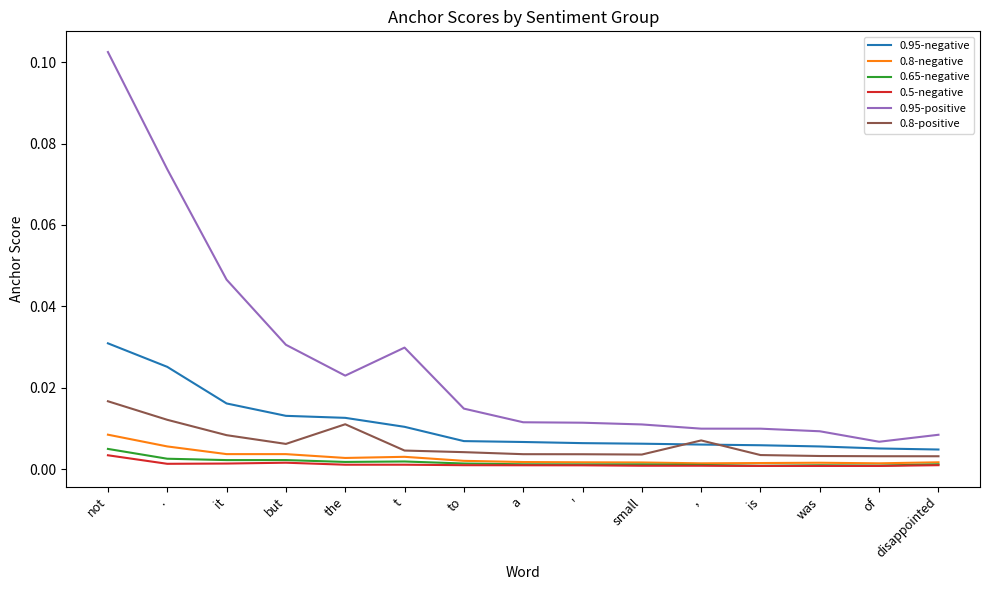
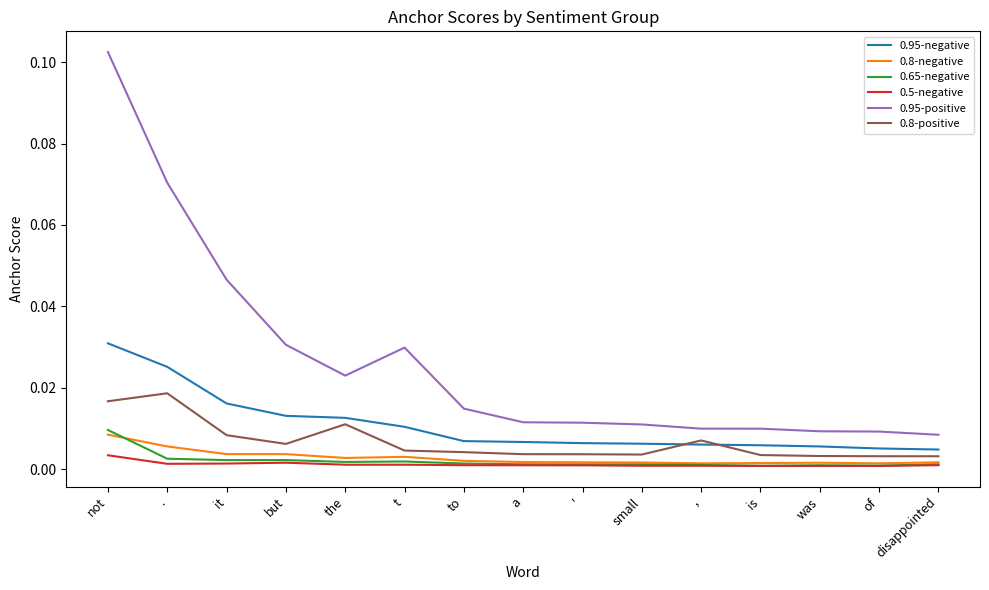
0.65-negative, not: 0.005 -> 0.010
0.95-positive, .: 0.074 -> 0.070
0.8-positive, .: 0.012 -> 0.019
0.95-positive, of: 0.007 -> 0.009
